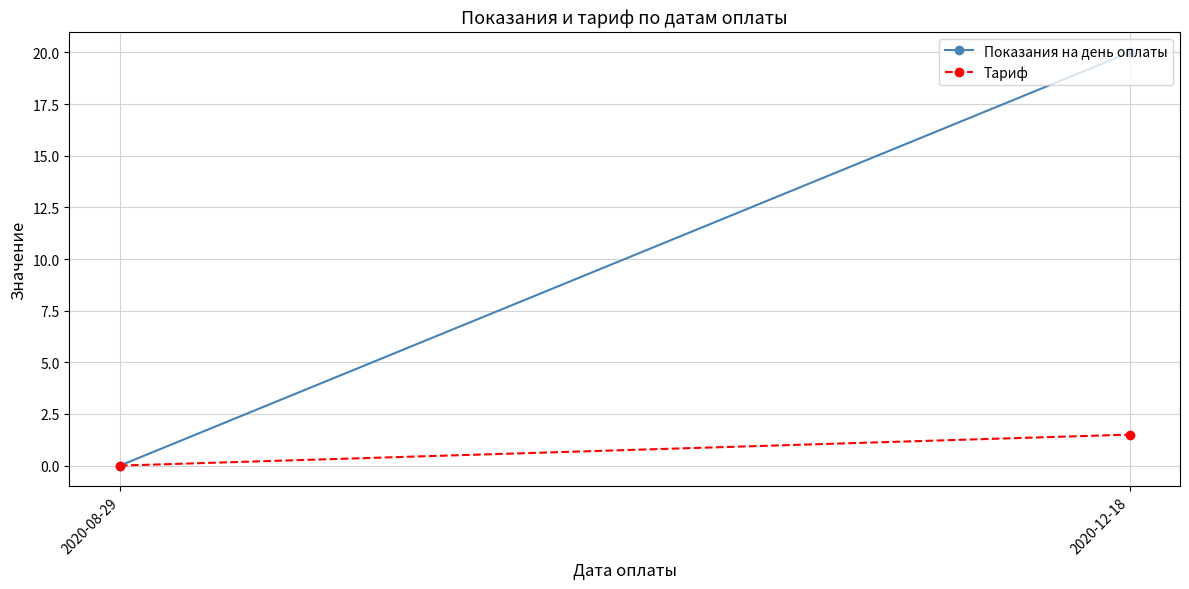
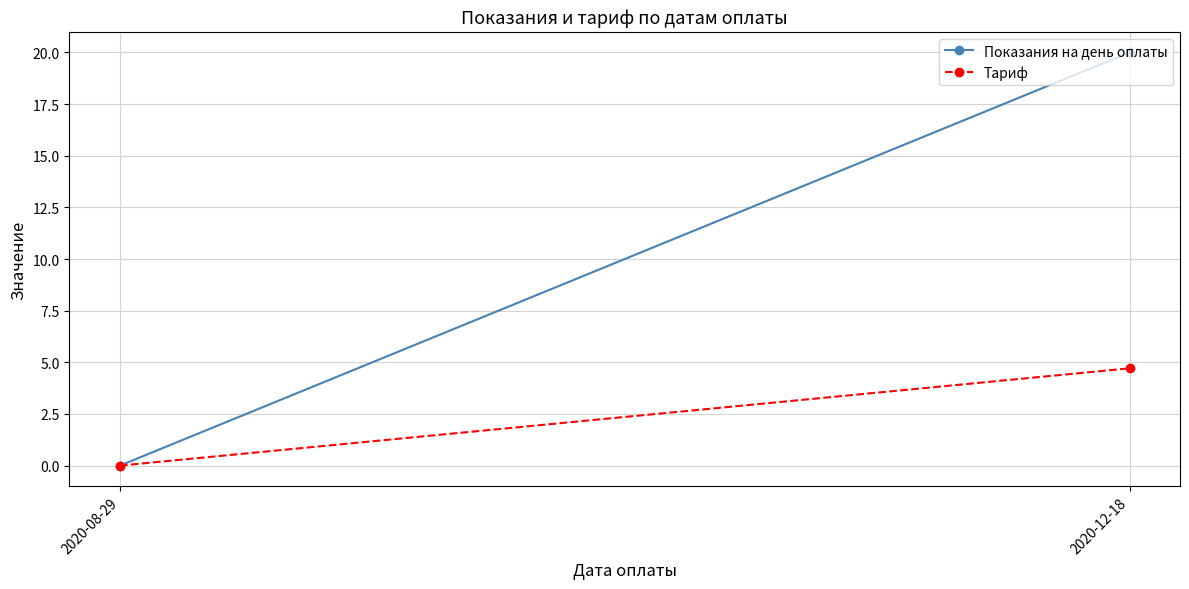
Тариф, 2020-12-18: 1.5 -> 4.7
